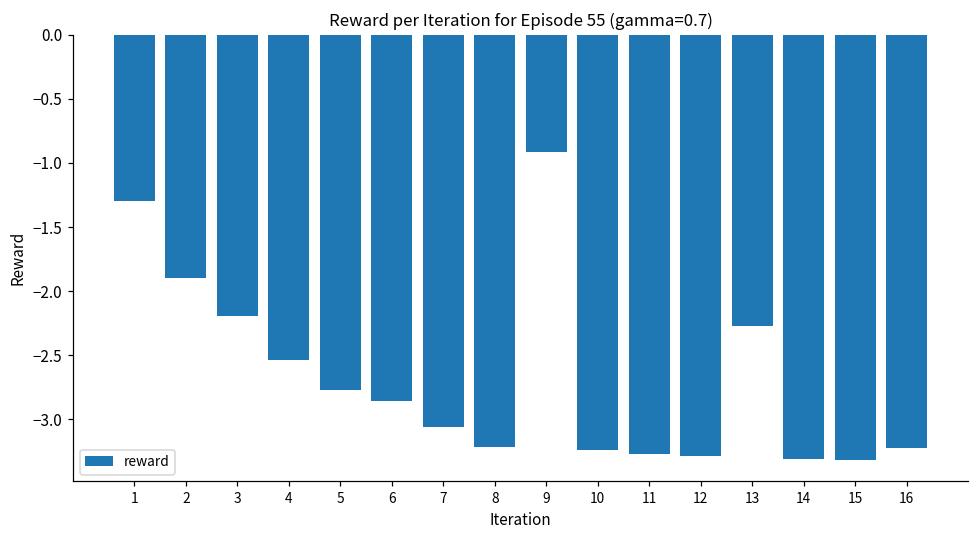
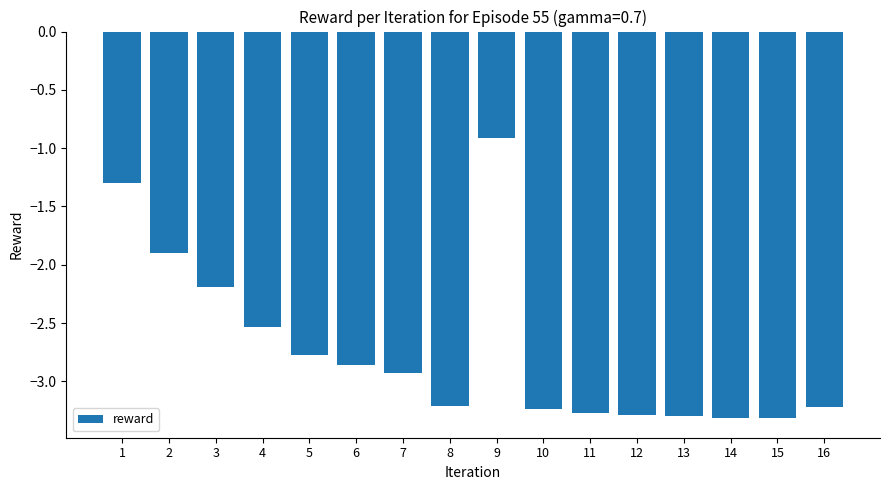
7: -3.06 -> -2.93
13: -2.27 -> -3.30
